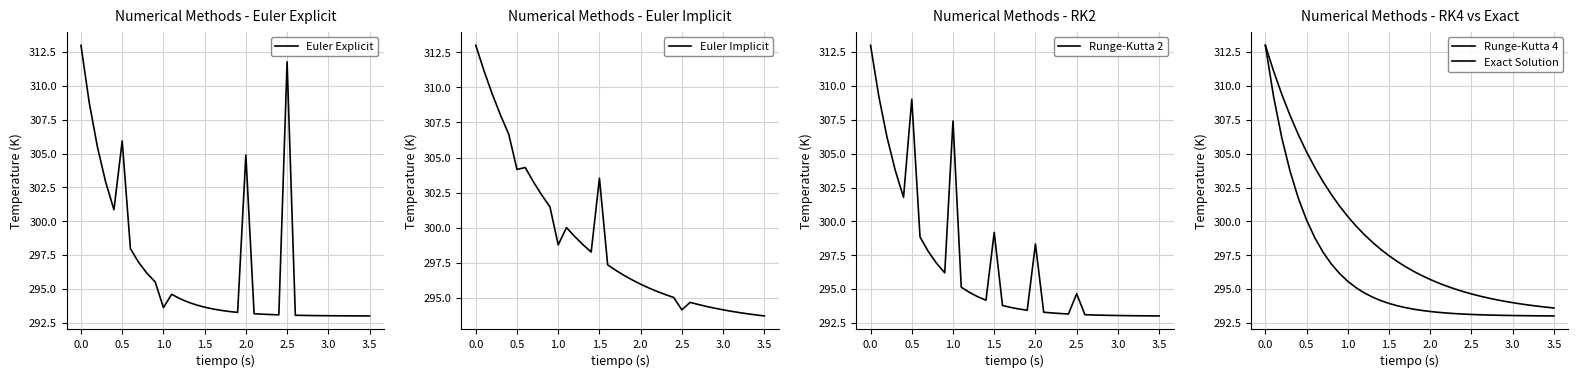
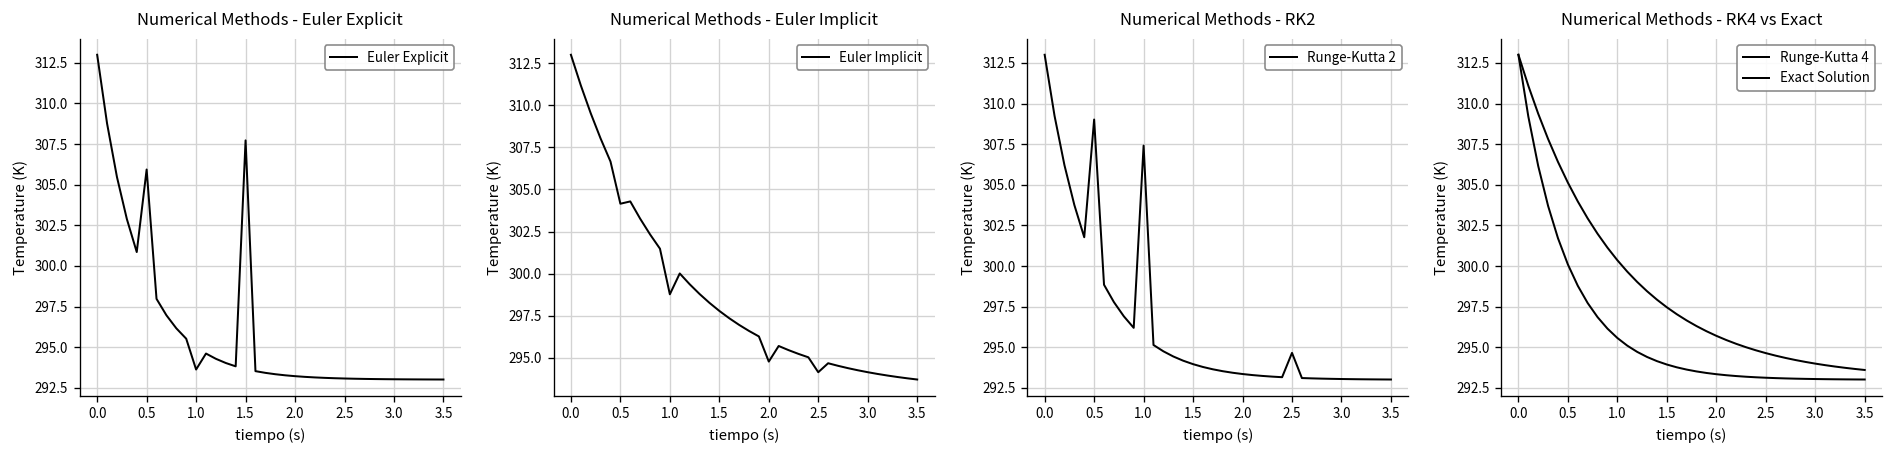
Numerical Methods - Euler Explicit, 1.5: 293.7 -> 307.7
Numerical Methods - Euler Explicit, 2.0: 304.9 -> 293.2
Numerical Methods - Euler Explicit, 2.5: 311.8 -> 293.1
Numerical Methods - Euler Implicit, 1.5: 303.5 -> 297.8
Numerical Methods - Euler Implicit, 2.0: 296.0 -> 294.8
Numerical Methods - RK2, 1.5: 299.2 -> 294.0
Numerical Methods - RK2, 2.0: 298.3 -> 293.4
